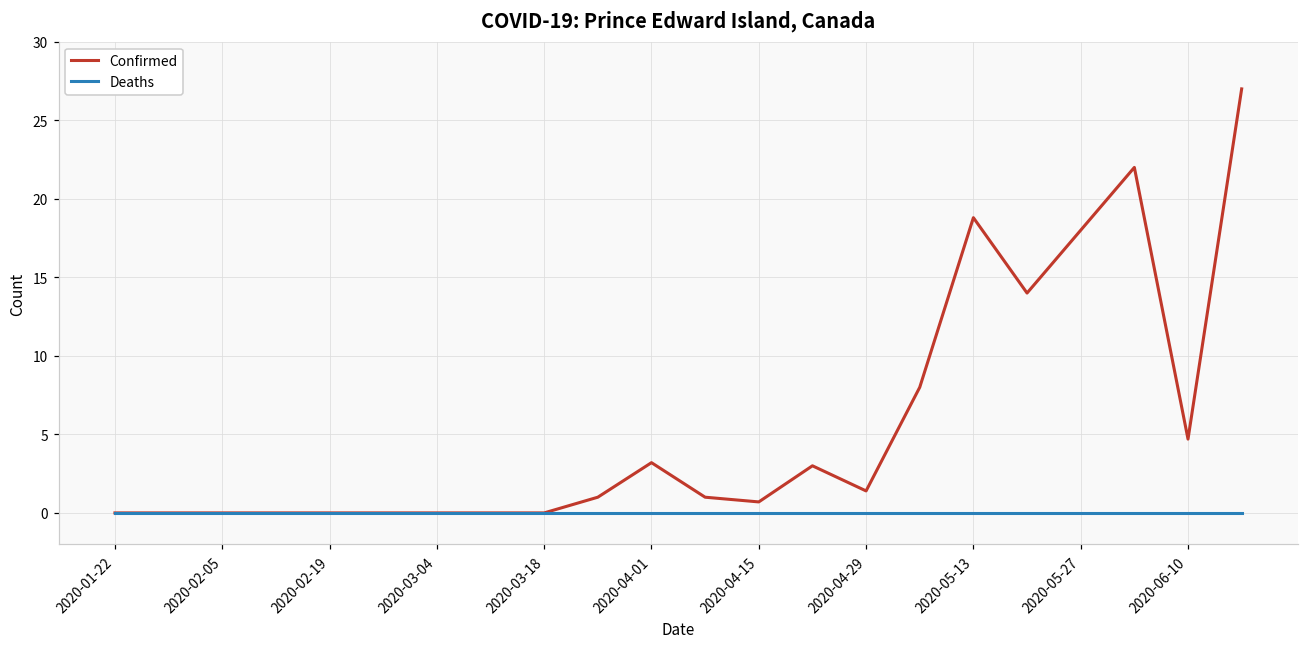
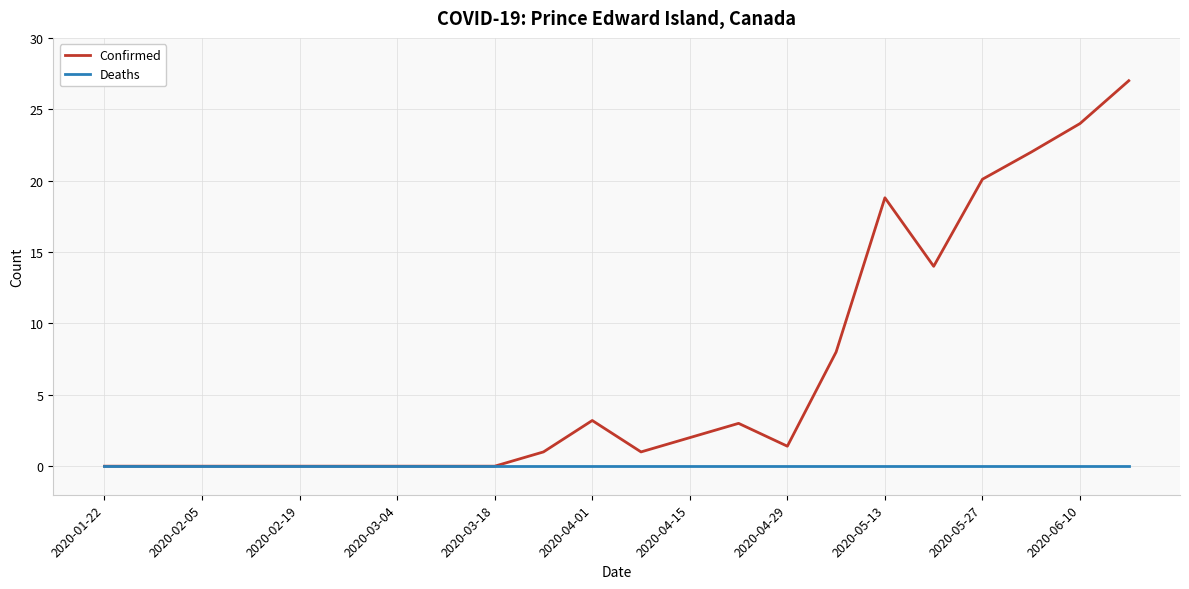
Confirmed, 2020-04-15: 0.7 -> 2.0
Confirmed, 2020-05-27: 18.0 -> 20.1
Confirmed, 2020-06-10: 4.7 -> 24.0
